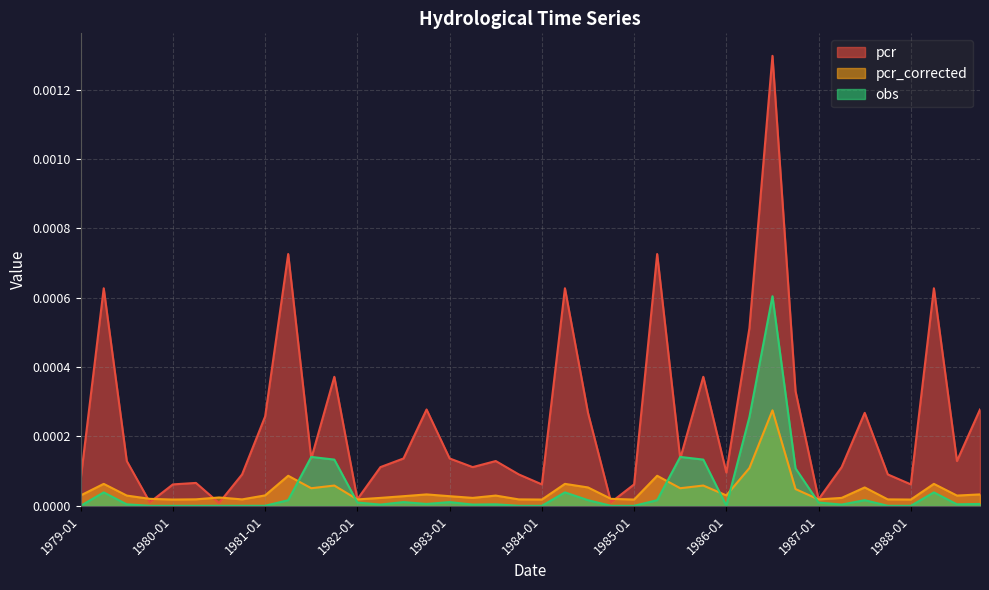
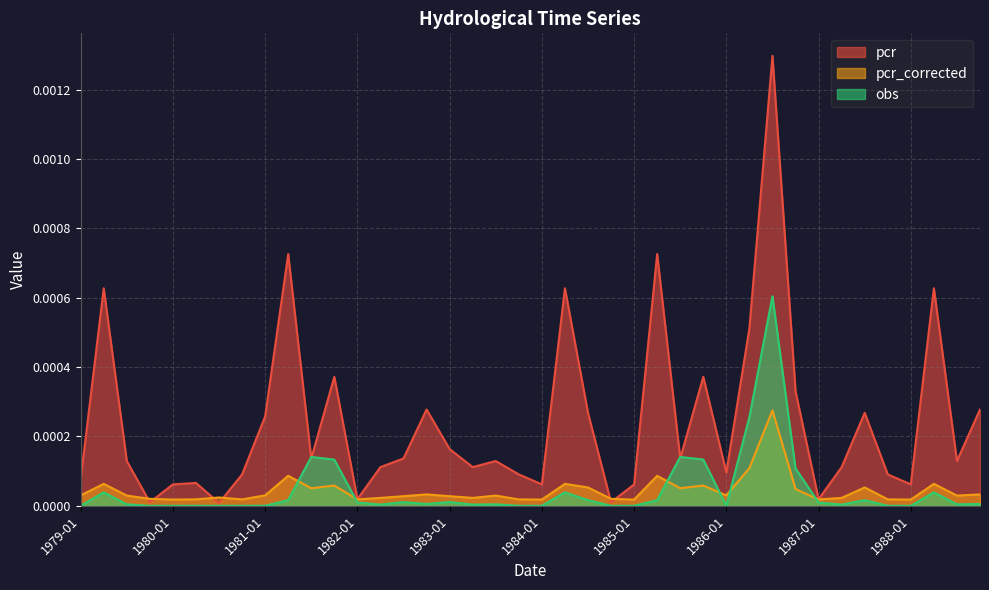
pcr, 1983-01: 0.00014 -> 0.00016
